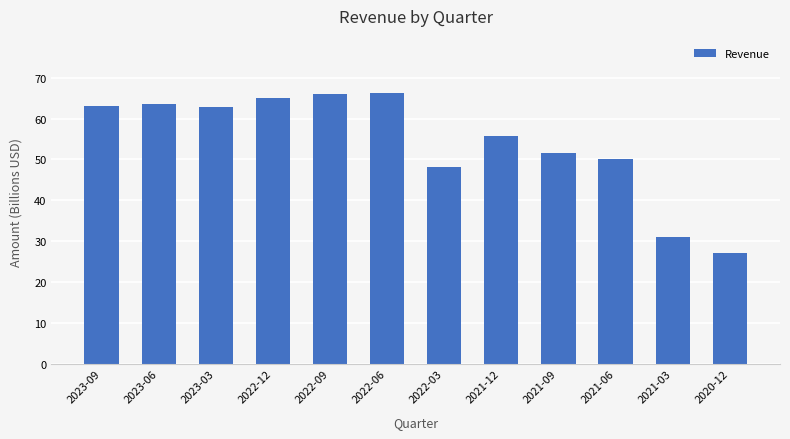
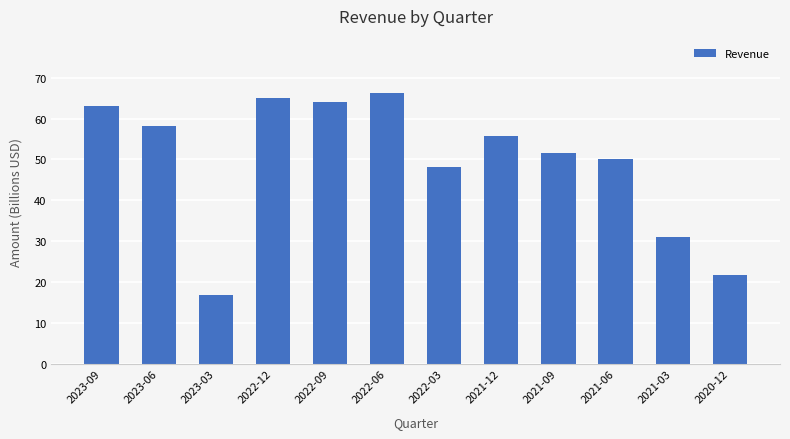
2023-06: 64 -> 58
2023-03: 63 -> 17
2022-09: 66 -> 64
2020-12: 27 -> 22
